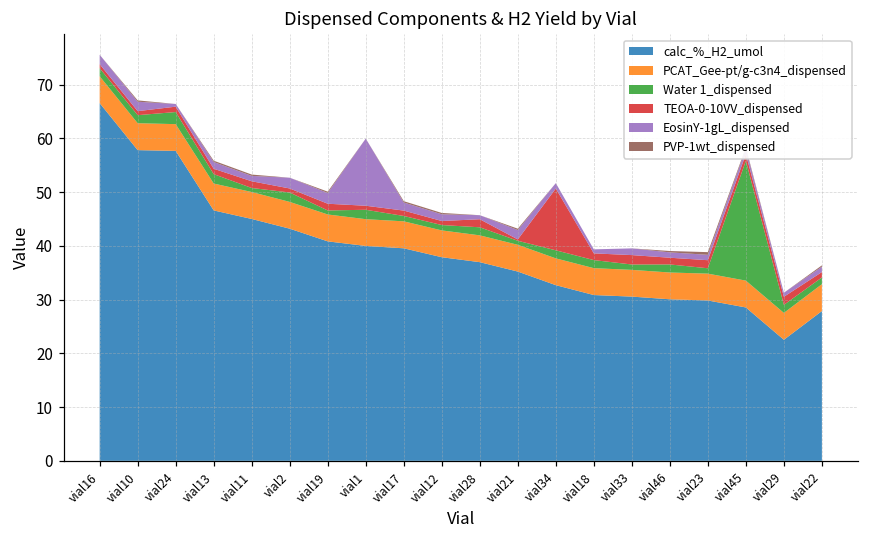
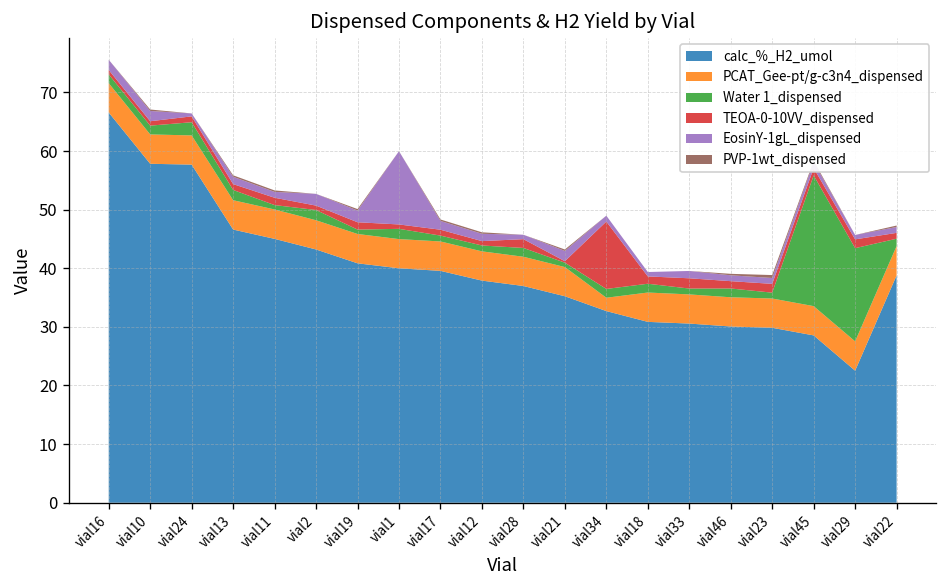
PCAT_Gee-pt/g-c3n4_dispensed, vial34: 5 -> 2
Water 1_dispensed, vial29: 2 -> 16
calc_%_H2_umol, vial22: 28 -> 39
